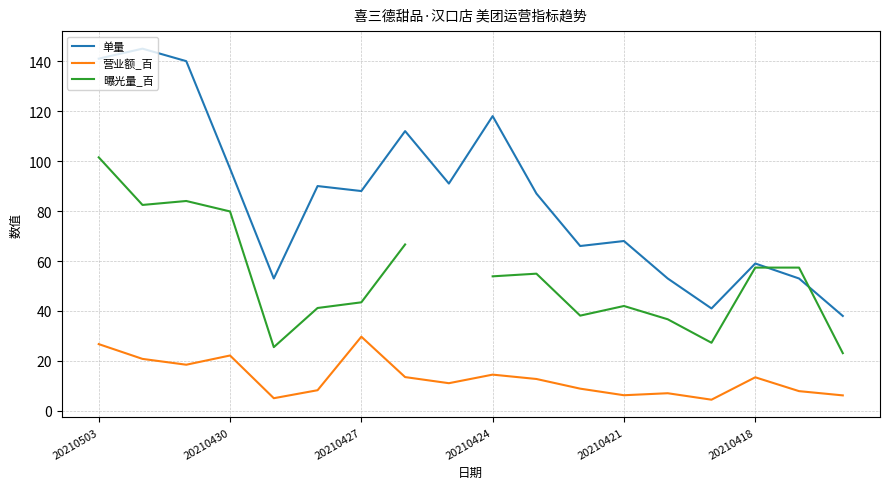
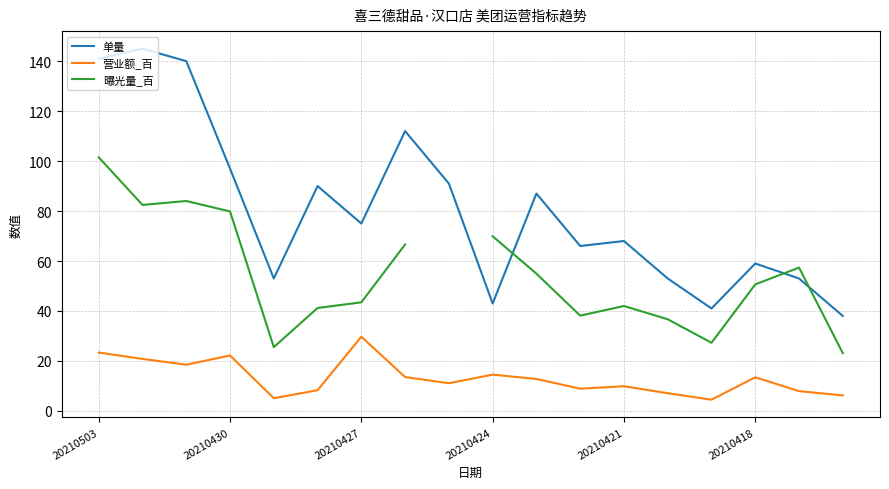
营业额_百, 20210503: 27 -> 23
单量, 20210427: 88 -> 75
单量, 20210424: 118 -> 43
曝光量_百, 20210424: 54 -> 70
营业额_百, 20210421: 6 -> 10
曝光量_百, 20210418: 57 -> 51
